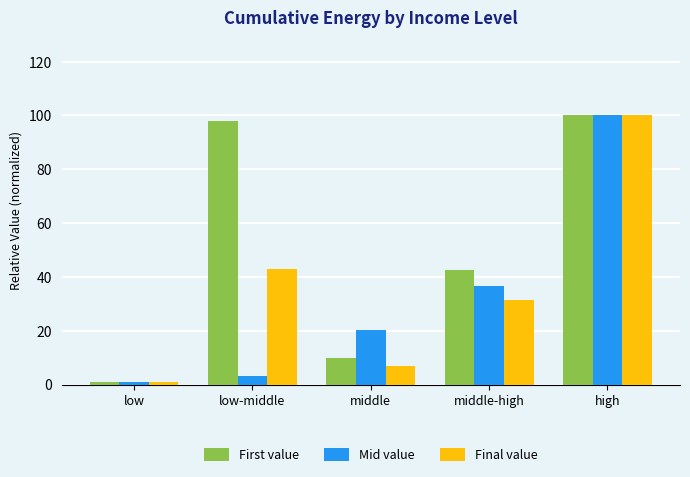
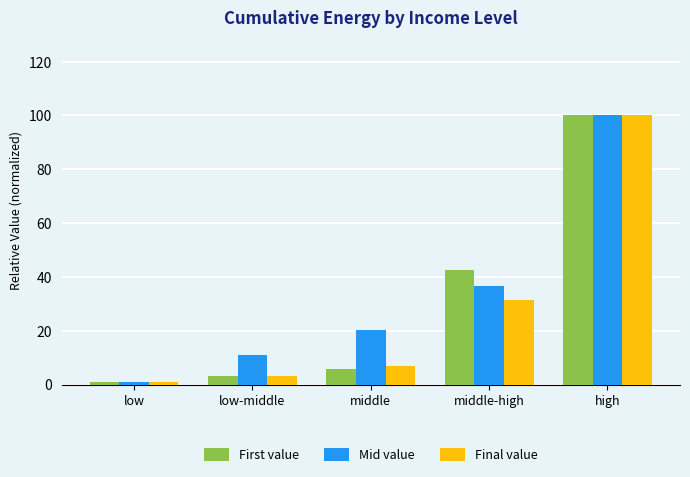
First value, low-middle: 98 -> 3
Mid value, low-middle: 3 -> 11
Final value, low-middle: 43 -> 3
First value, middle: 10 -> 6
